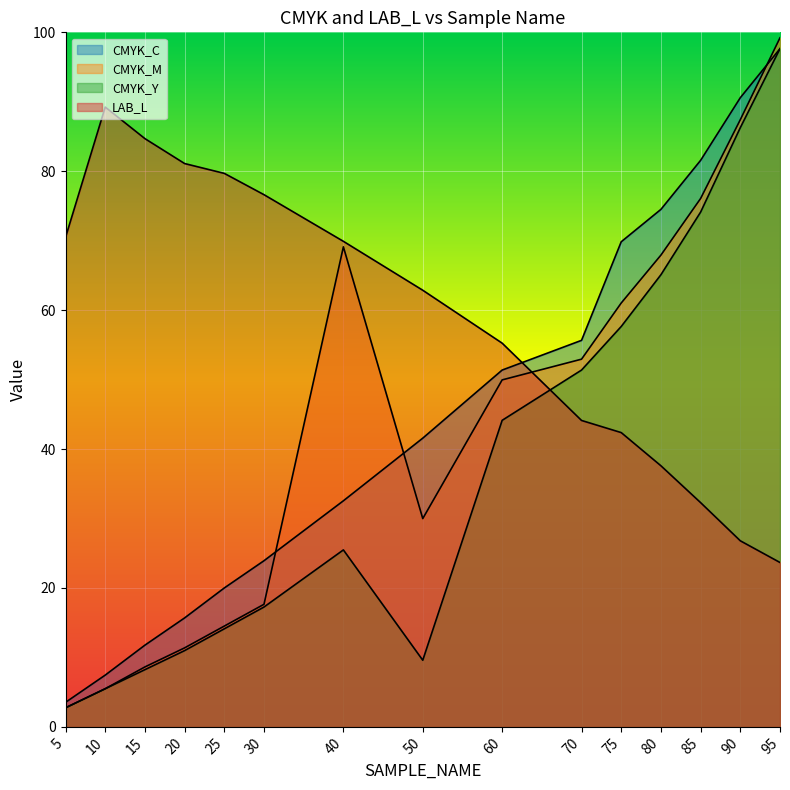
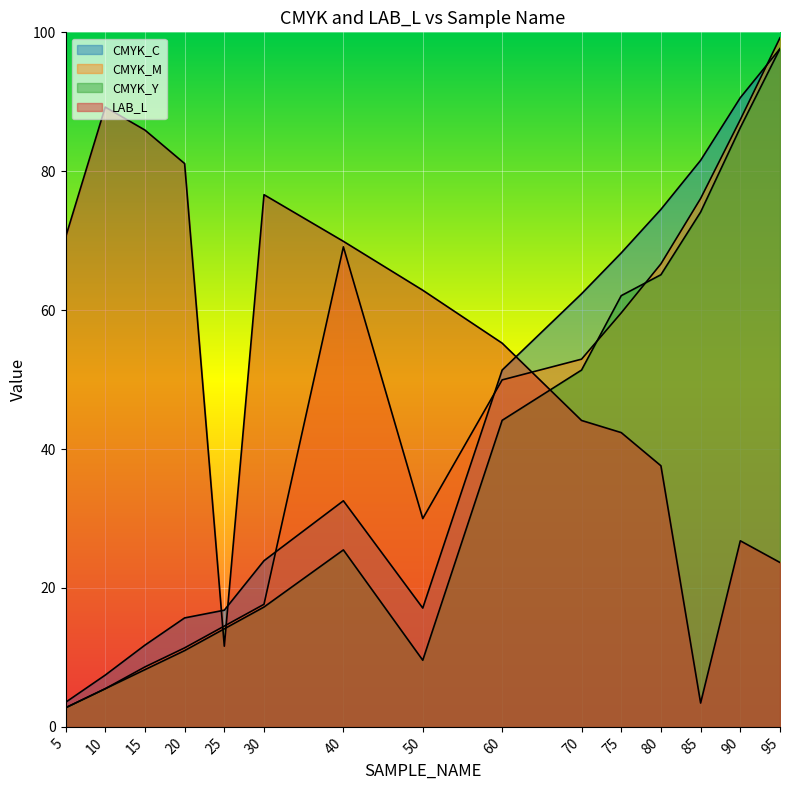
LAB_L, 15: 85 -> 86
CMYK_C, 25: 20 -> 17
LAB_L, 25: 80 -> 12
CMYK_C, 50: 42 -> 17
CMYK_C, 70: 56 -> 62
CMYK_C, 75: 70 -> 68
CMYK_M, 75: 61 -> 60
CMYK_Y, 75: 58 -> 62
CMYK_M, 80: 68 -> 67
LAB_L, 85: 32 -> 3
